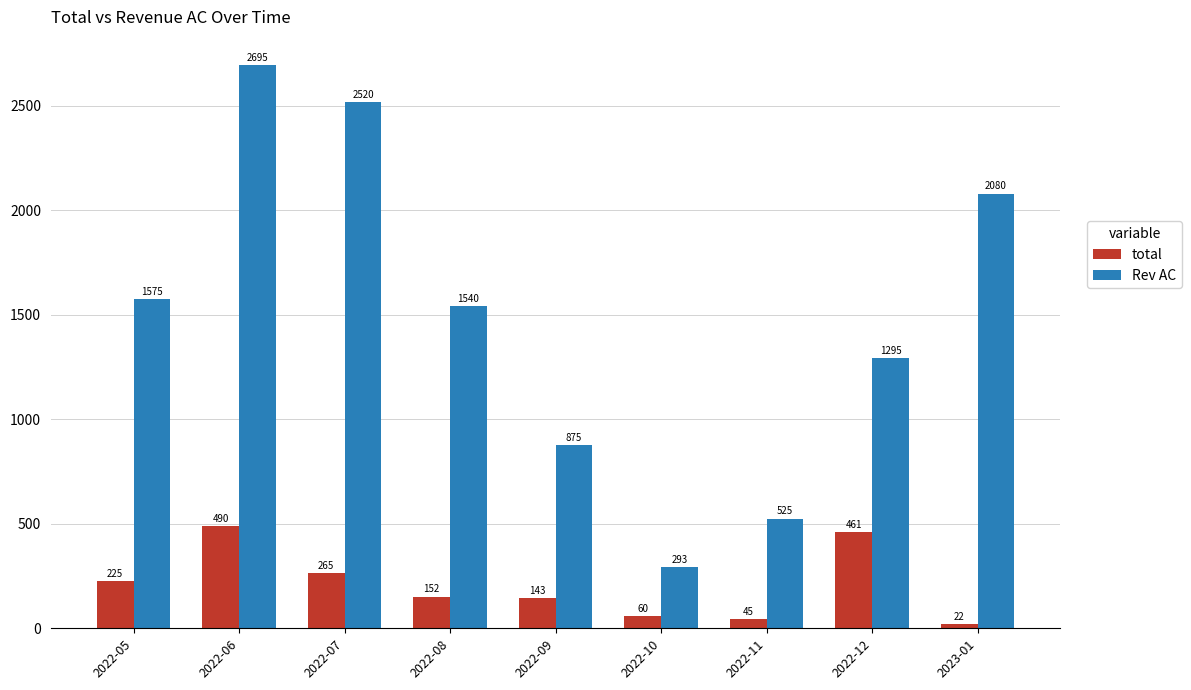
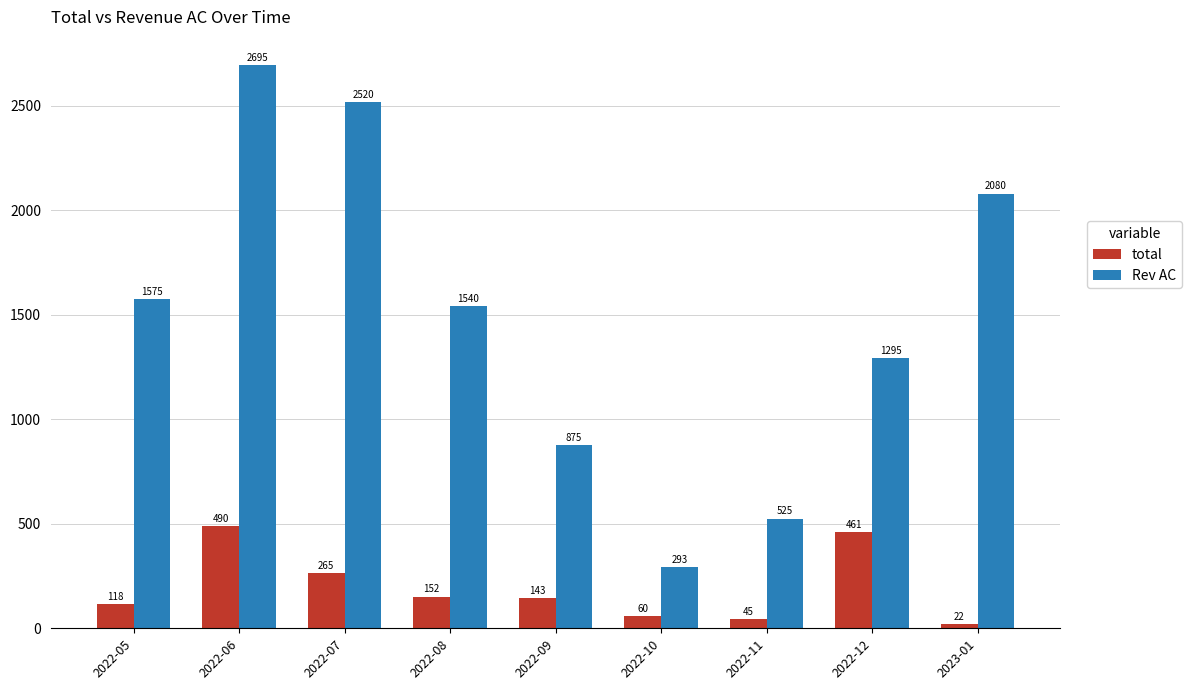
total, 2022-05: 225 -> 118
